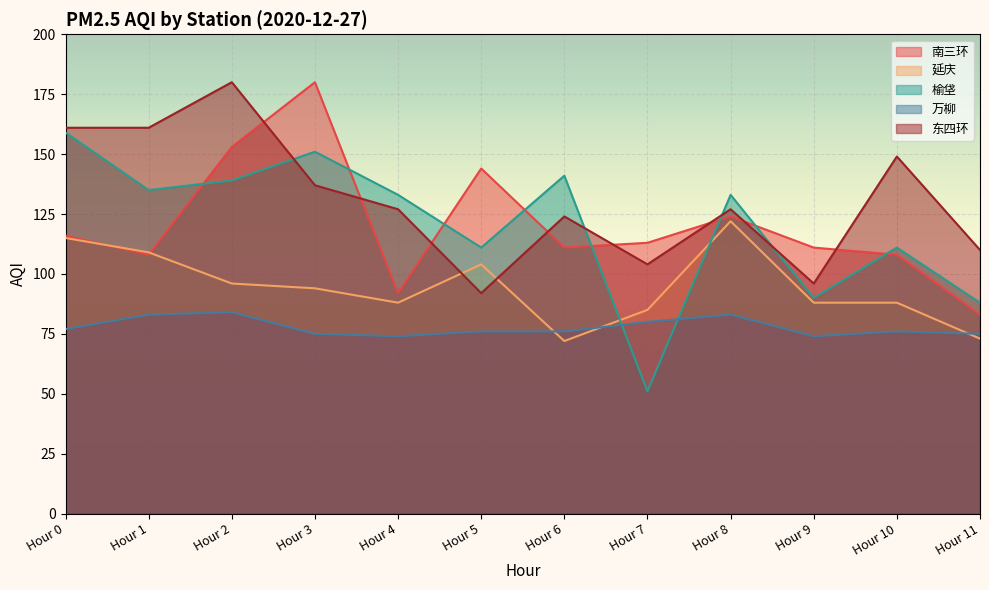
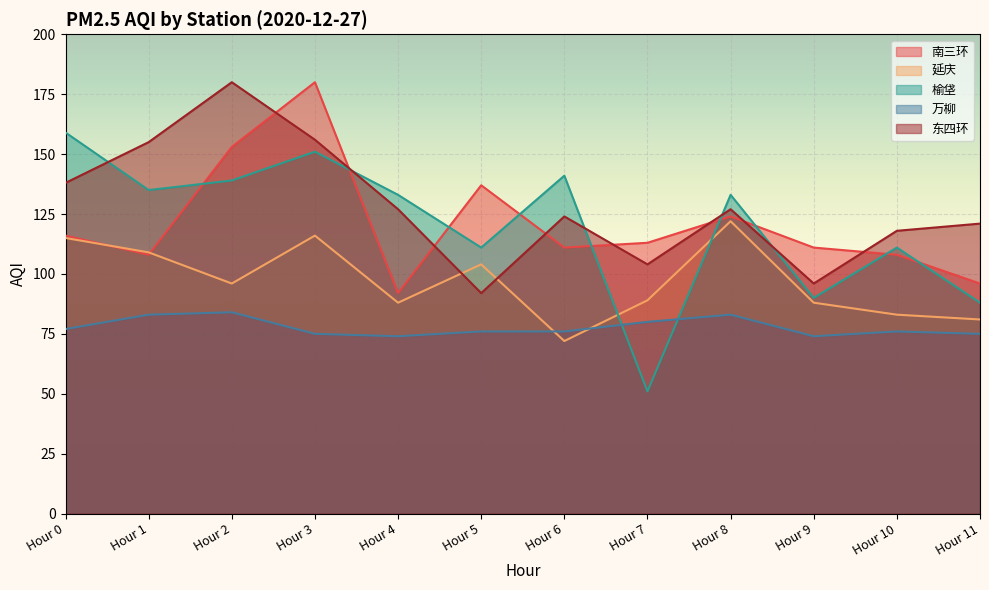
东四环, Hour 0: 161 -> 138
东四环, Hour 1: 161 -> 155
延庆, Hour 3: 94 -> 116
东四环, Hour 3: 137 -> 156
南三环, Hour 5: 144 -> 137
延庆, Hour 7: 85 -> 89
延庆, Hour 10: 88 -> 83
东四环, Hour 10: 149 -> 118
南三环, Hour 11: 83 -> 96
延庆, Hour 11: 73 -> 81
东四环, Hour 11: 110 -> 121
